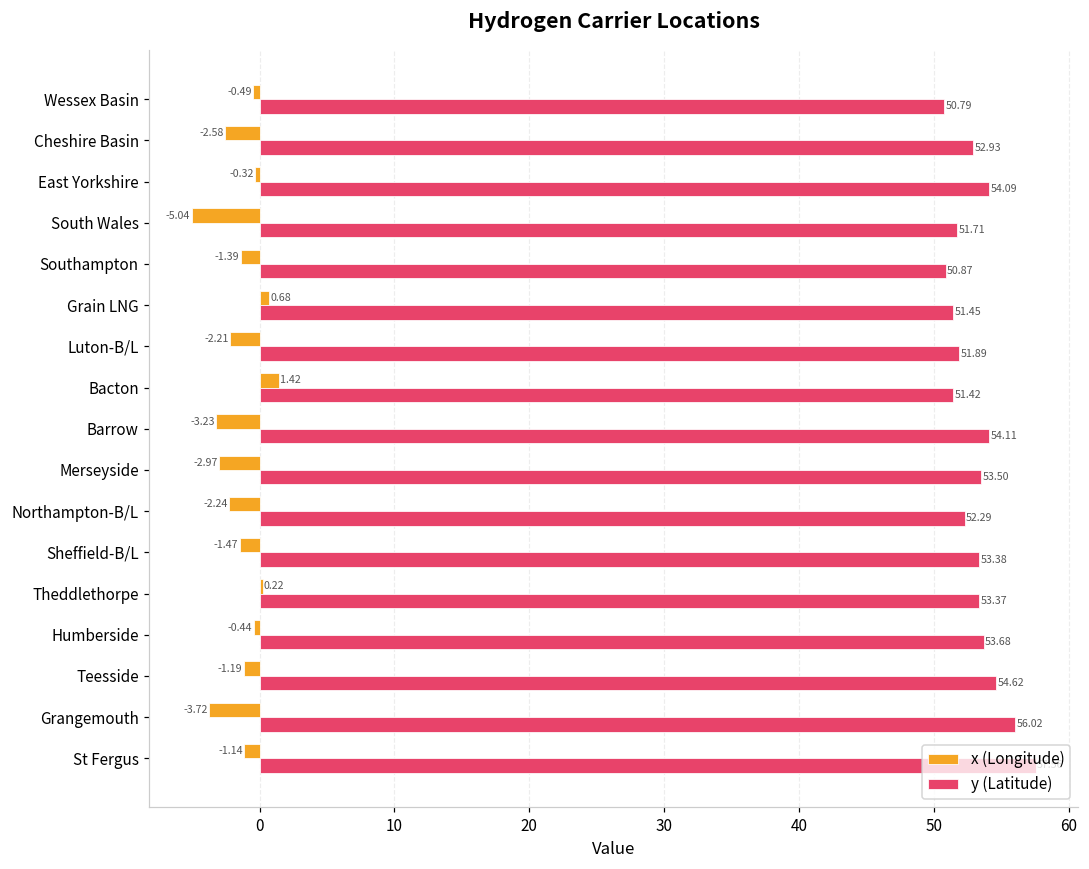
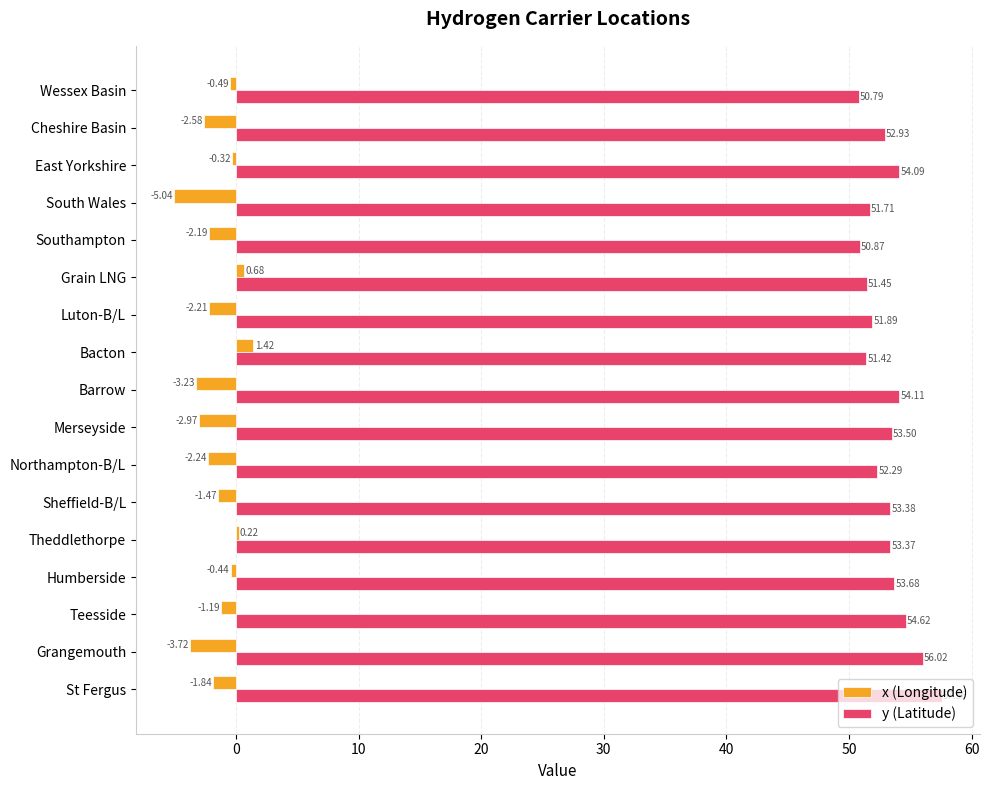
x (Longitude), Southampton: -1.39 -> -2.19
x (Longitude), St Fergus: -1.14 -> -1.84
